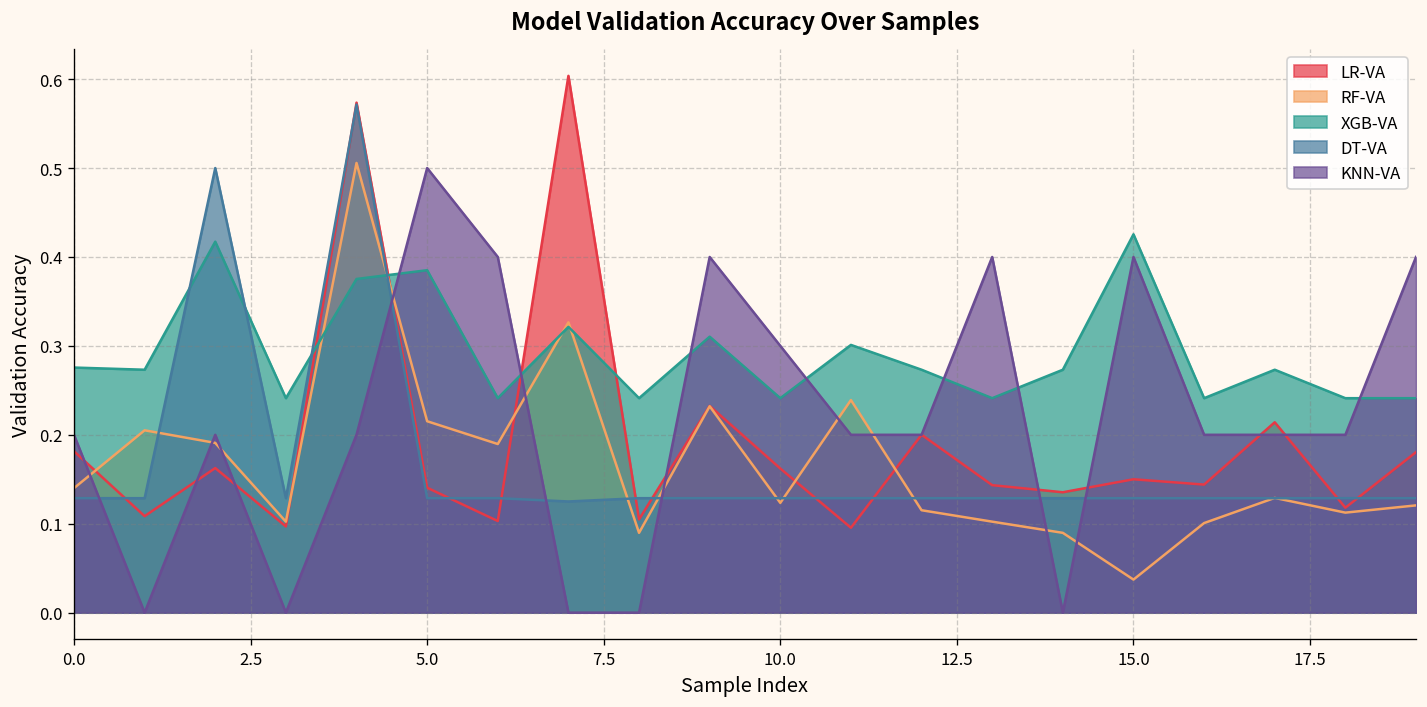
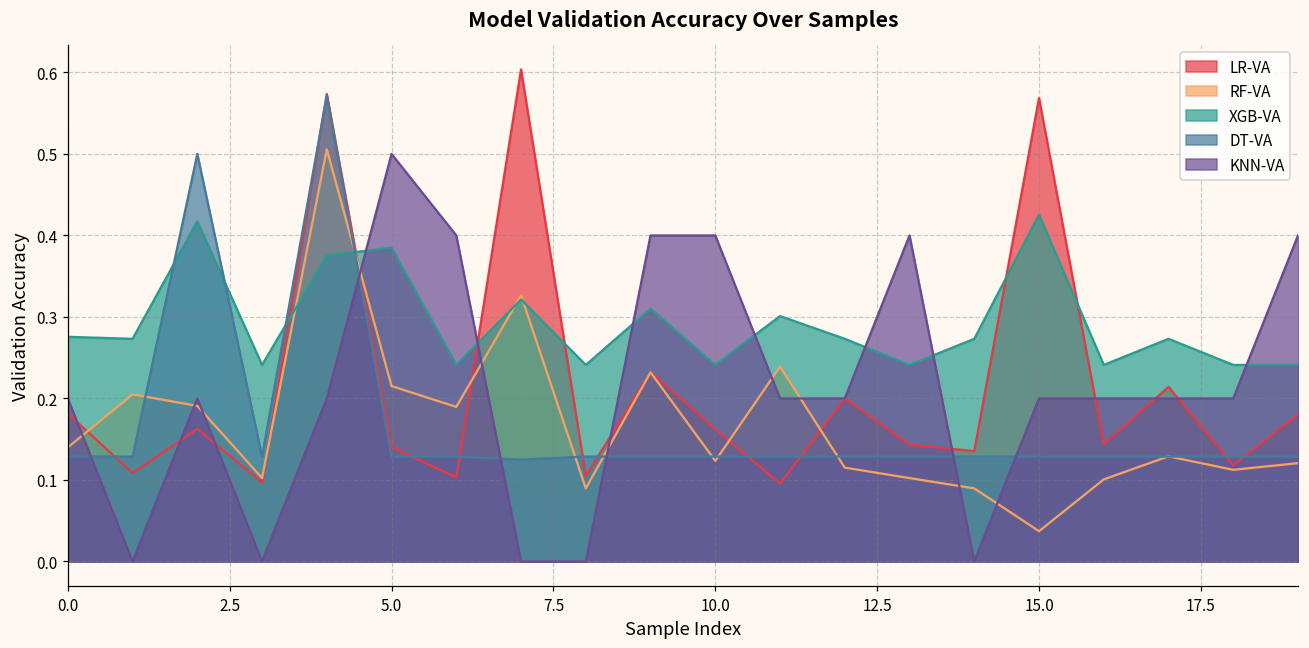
KNN-VA, 10.0: 0.3 -> 0.4
LR-VA, 15.0: 0.15 -> 0.57
KNN-VA, 15.0: 0.4 -> 0.2
